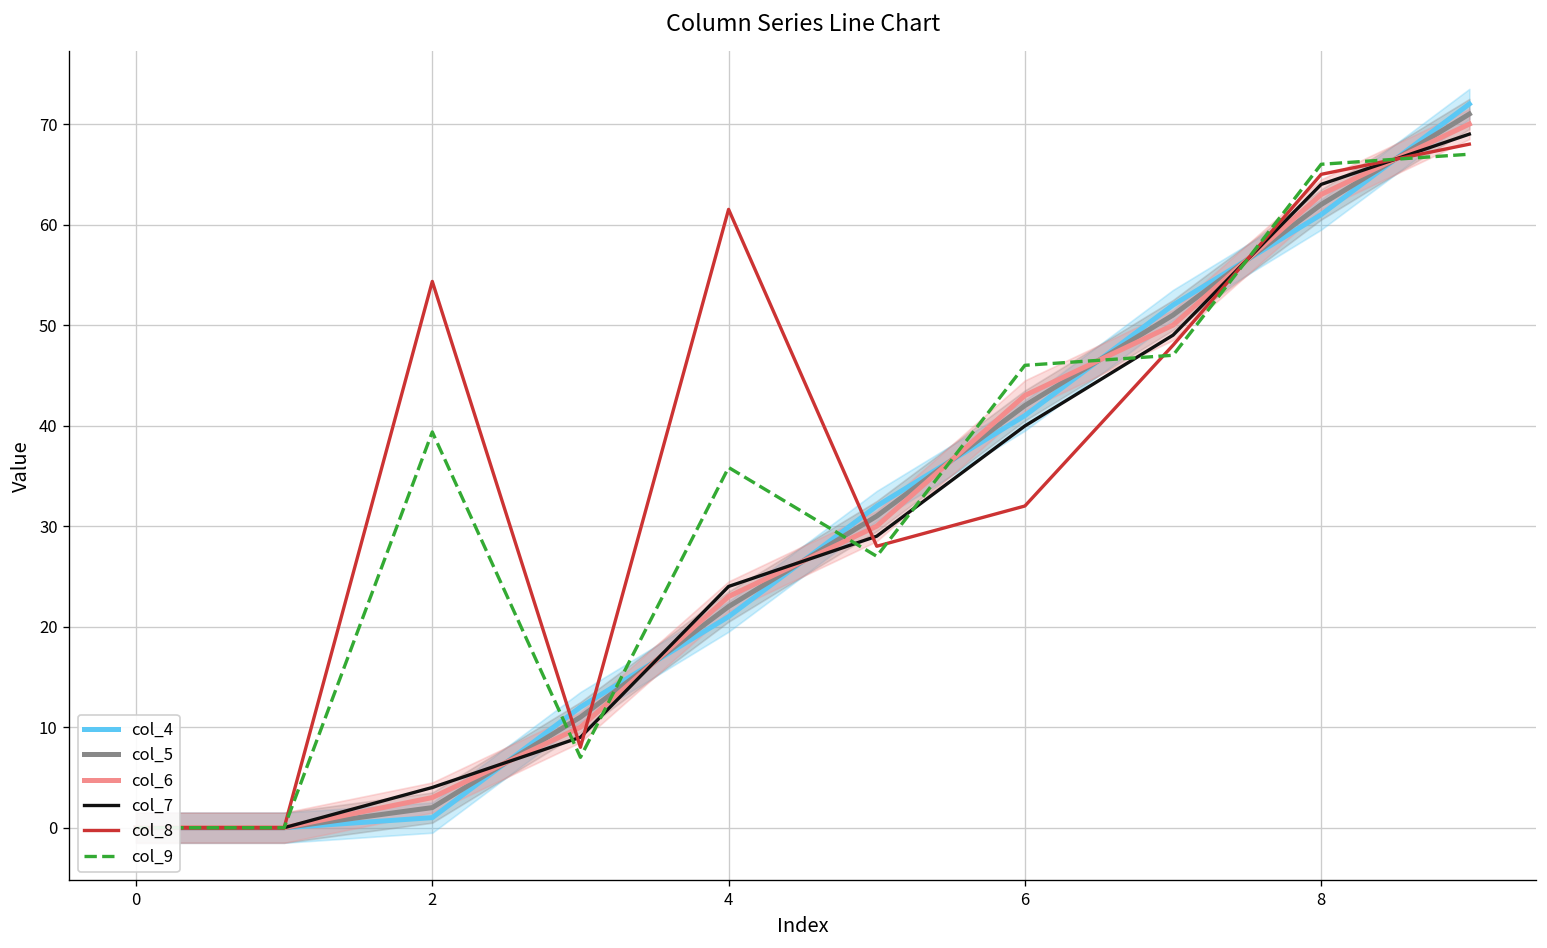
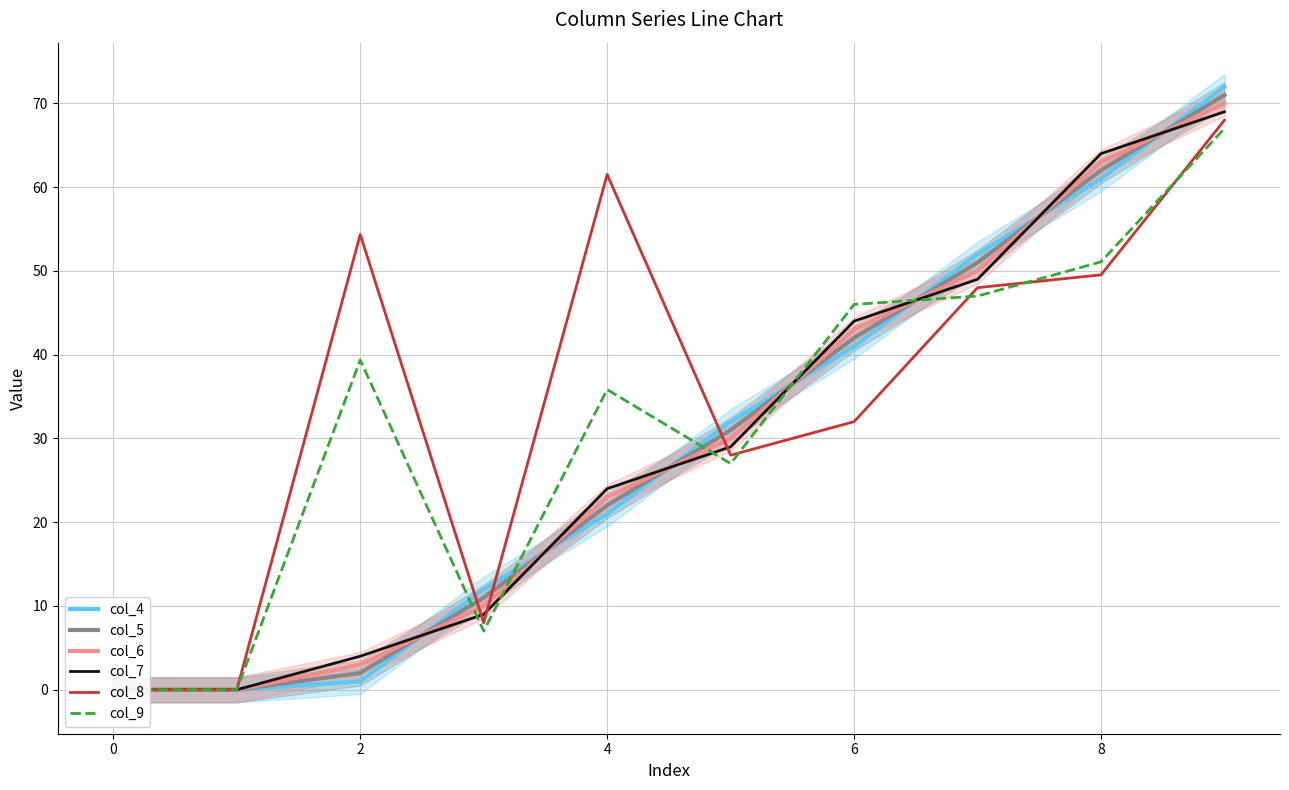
col_7, 6: 40 -> 44
col_8, 8: 65 -> 50
col_9, 8: 66 -> 51
